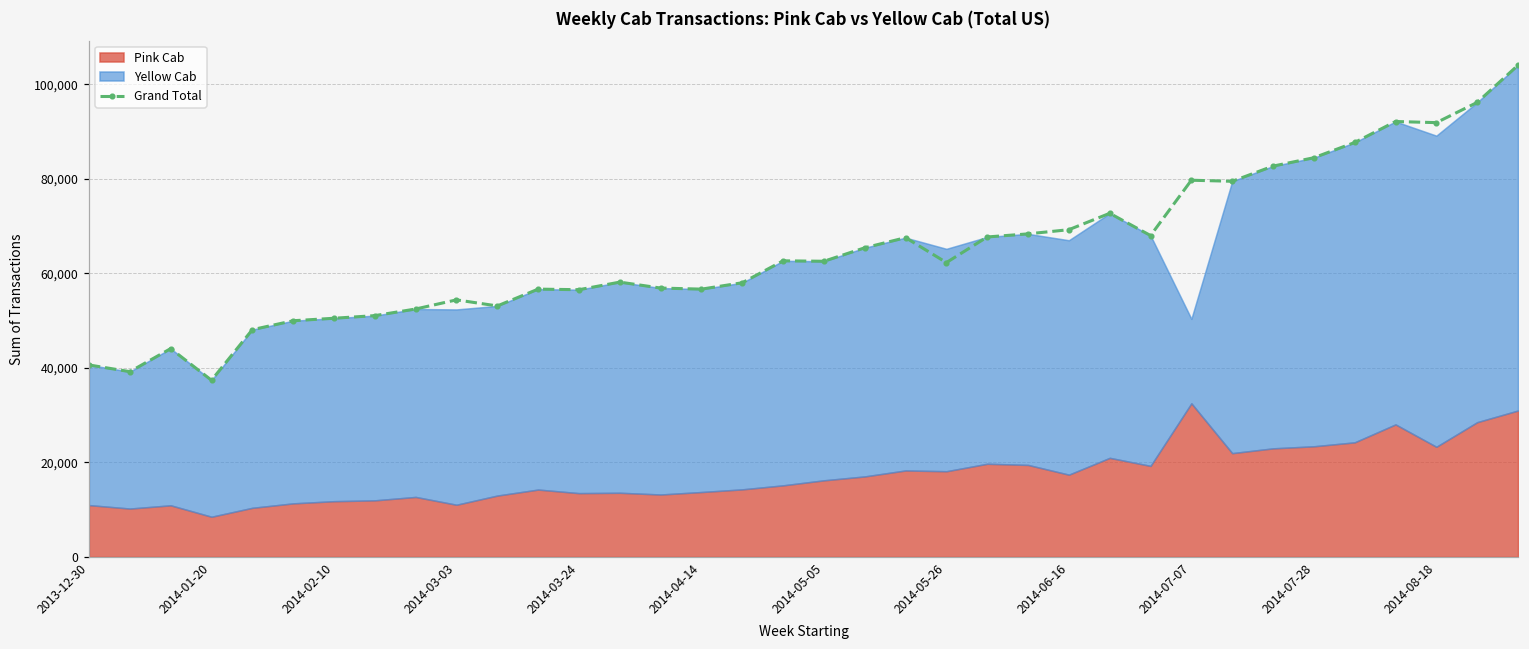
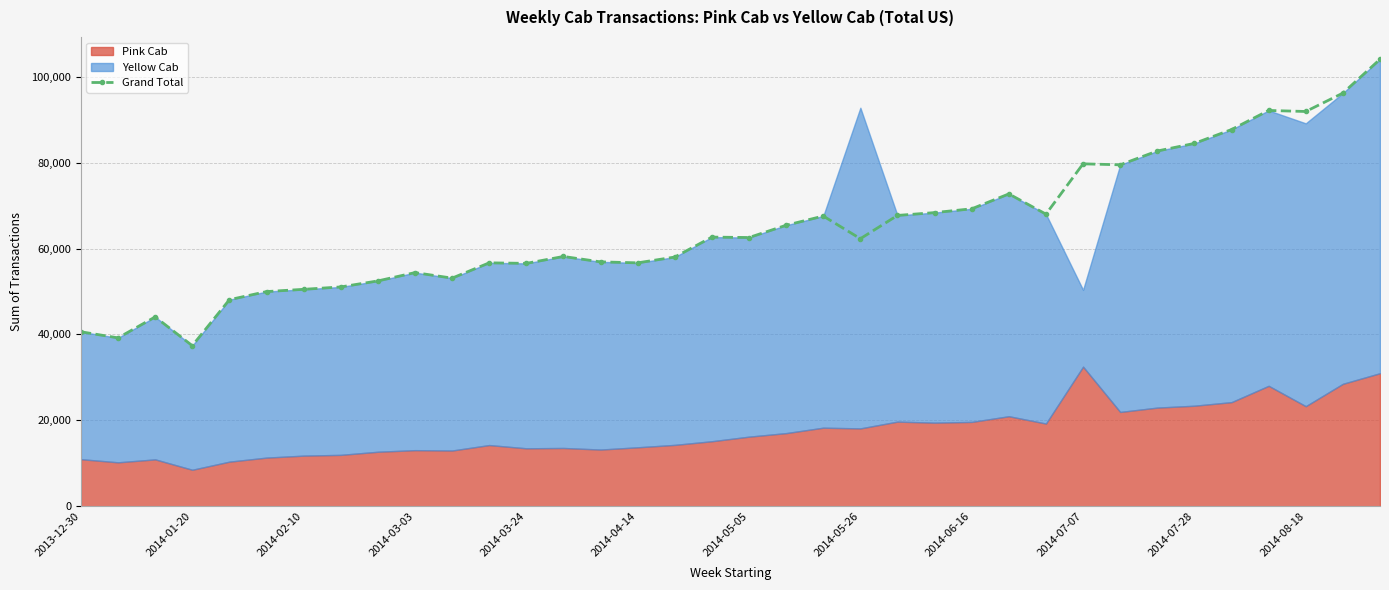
Pink Cab, 2014-03-03: 11,000 -> 13,000
Yellow Cab, 2014-05-26: 47,000 -> 75,000
Pink Cab, 2014-06-16: 17,000 -> 20,000
